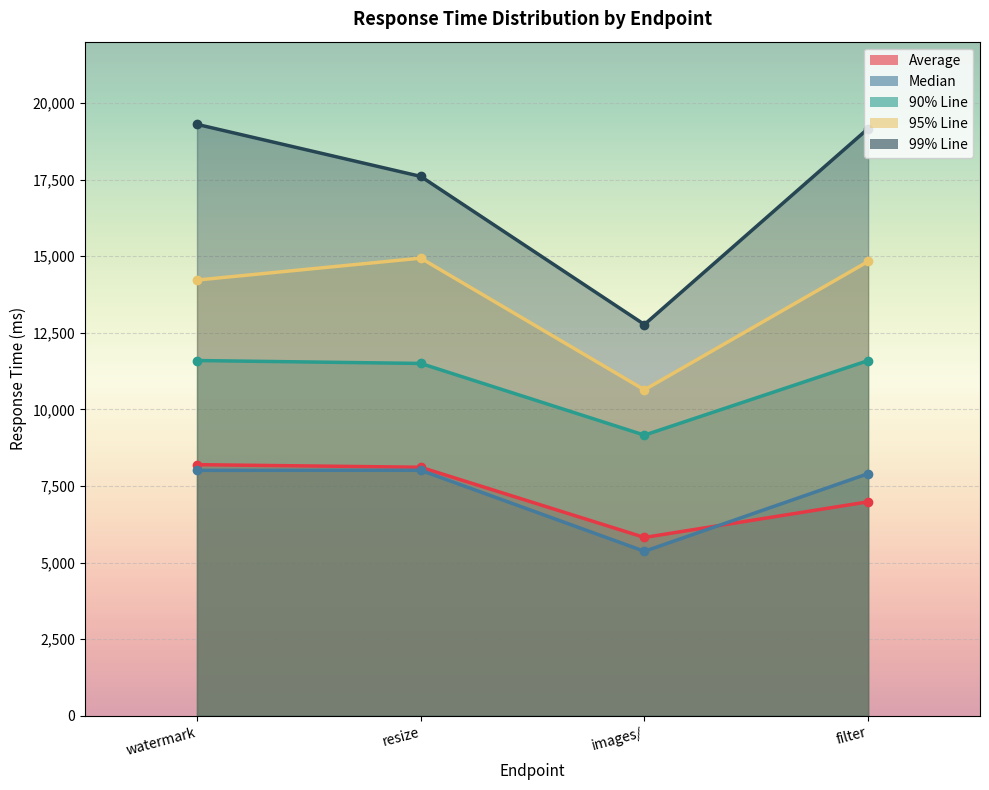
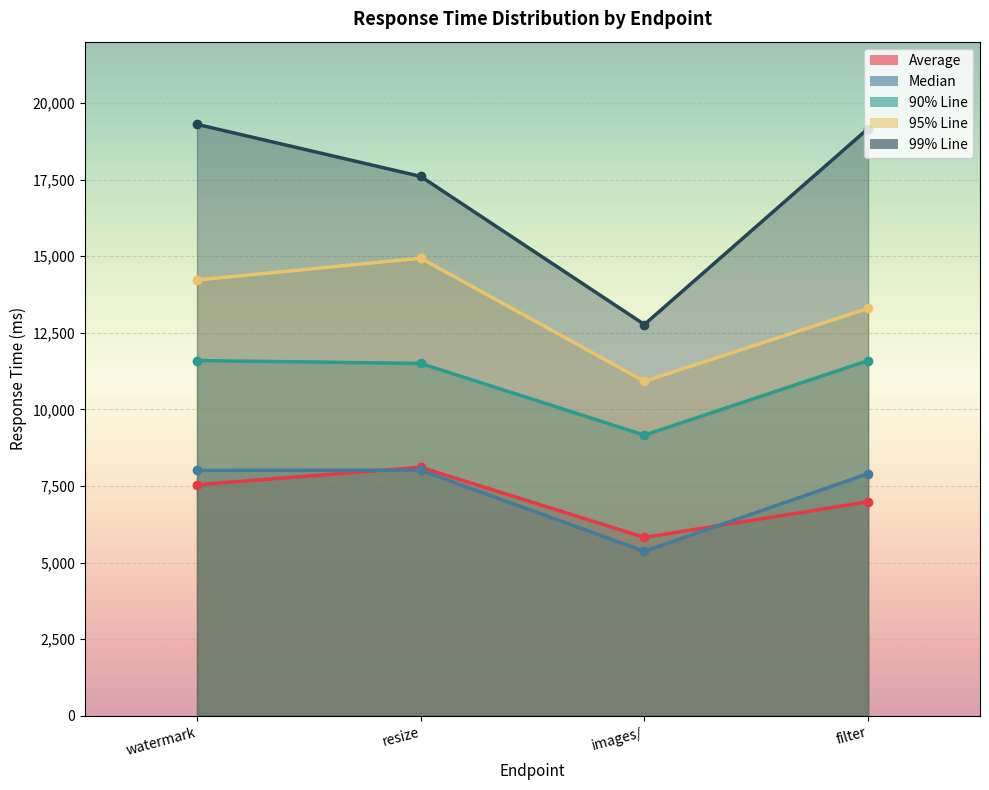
Average, watermark: 8,200 -> 7,500
95% Line, images/: 10,600 -> 10,900
95% Line, filter: 14,800 -> 13,300
